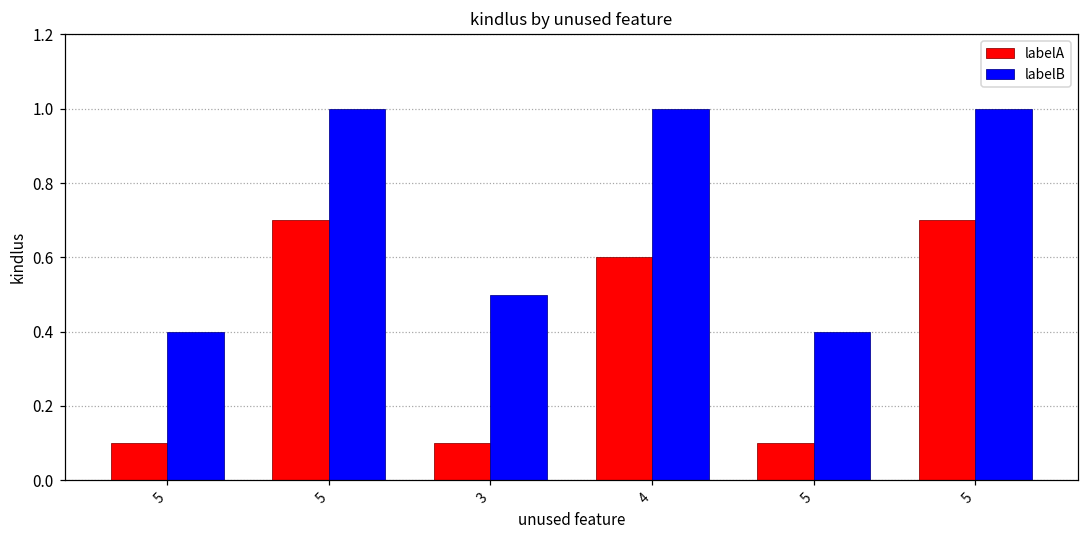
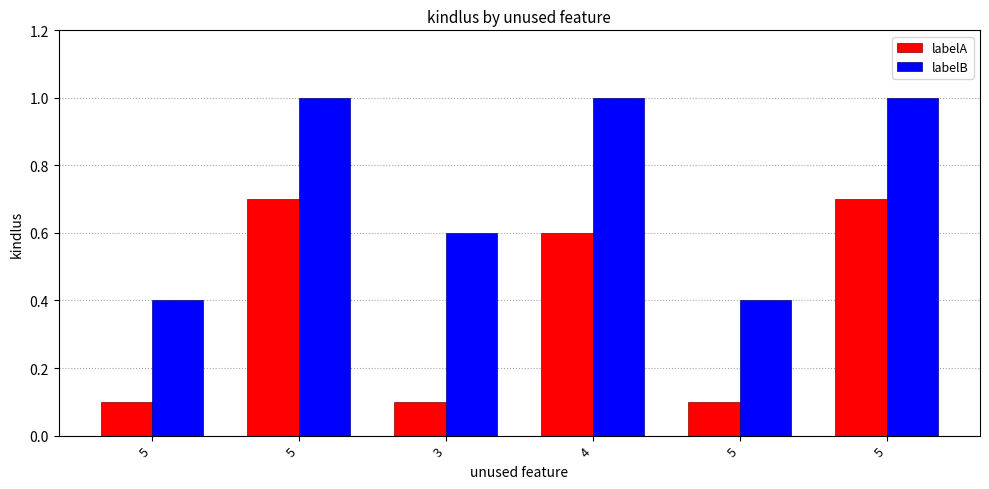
labelB, 3: 0.5 -> 0.6
